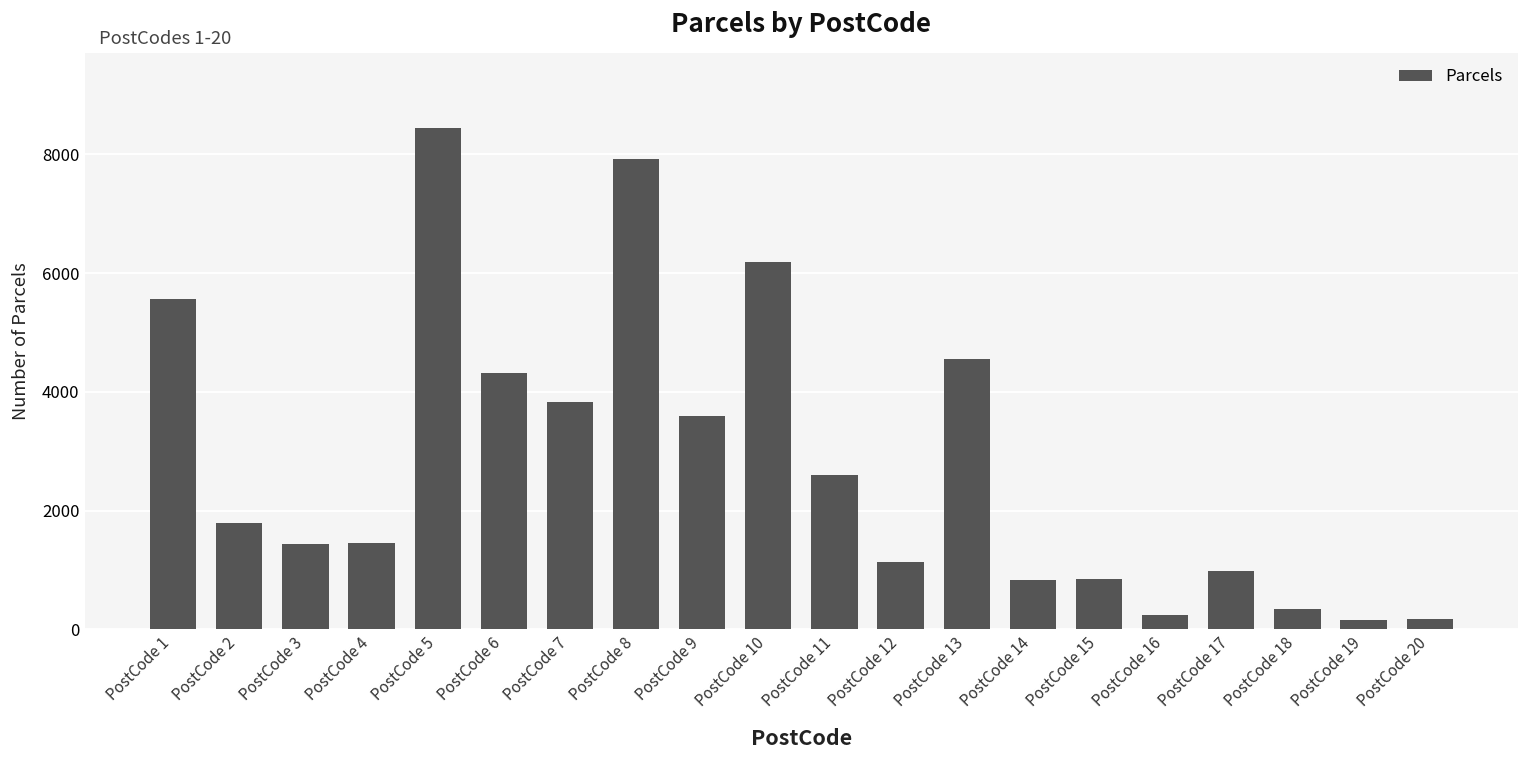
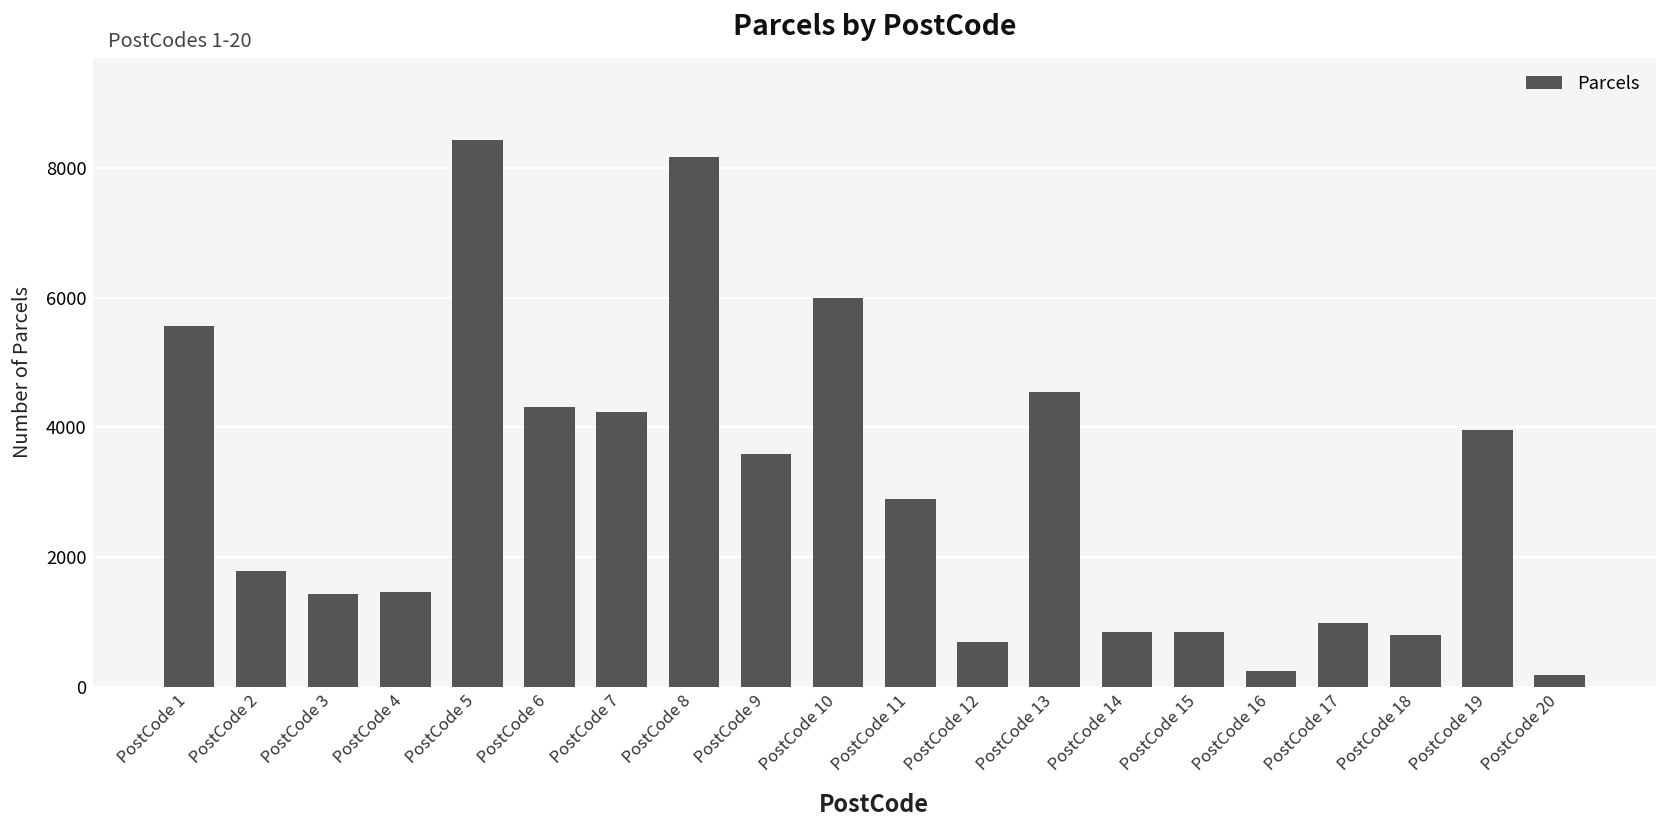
PostCode 7: 3800 -> 4200
PostCode 8: 7900 -> 8200
PostCode 10: 6200 -> 6000
PostCode 11: 2600 -> 2900
PostCode 12: 1100 -> 700
PostCode 18: 300 -> 800
PostCode 19: 200 -> 4000
